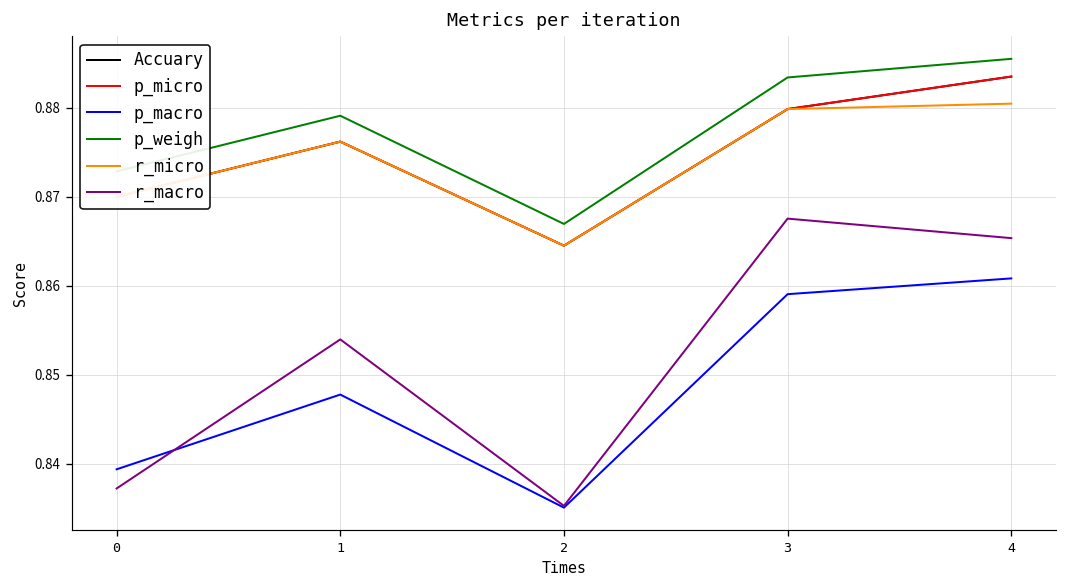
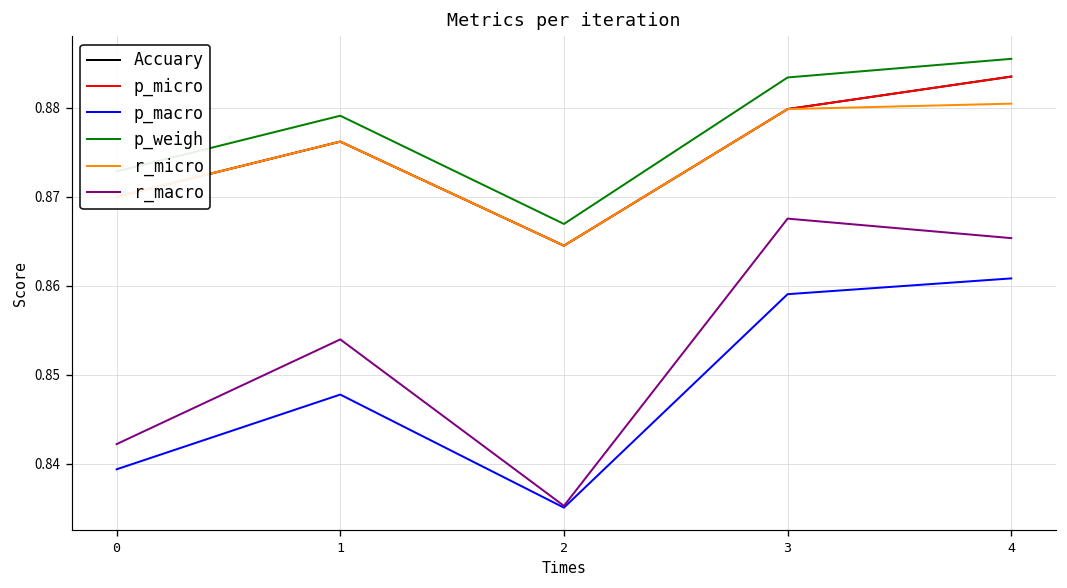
r_macro, 0: 0.837 -> 0.842
